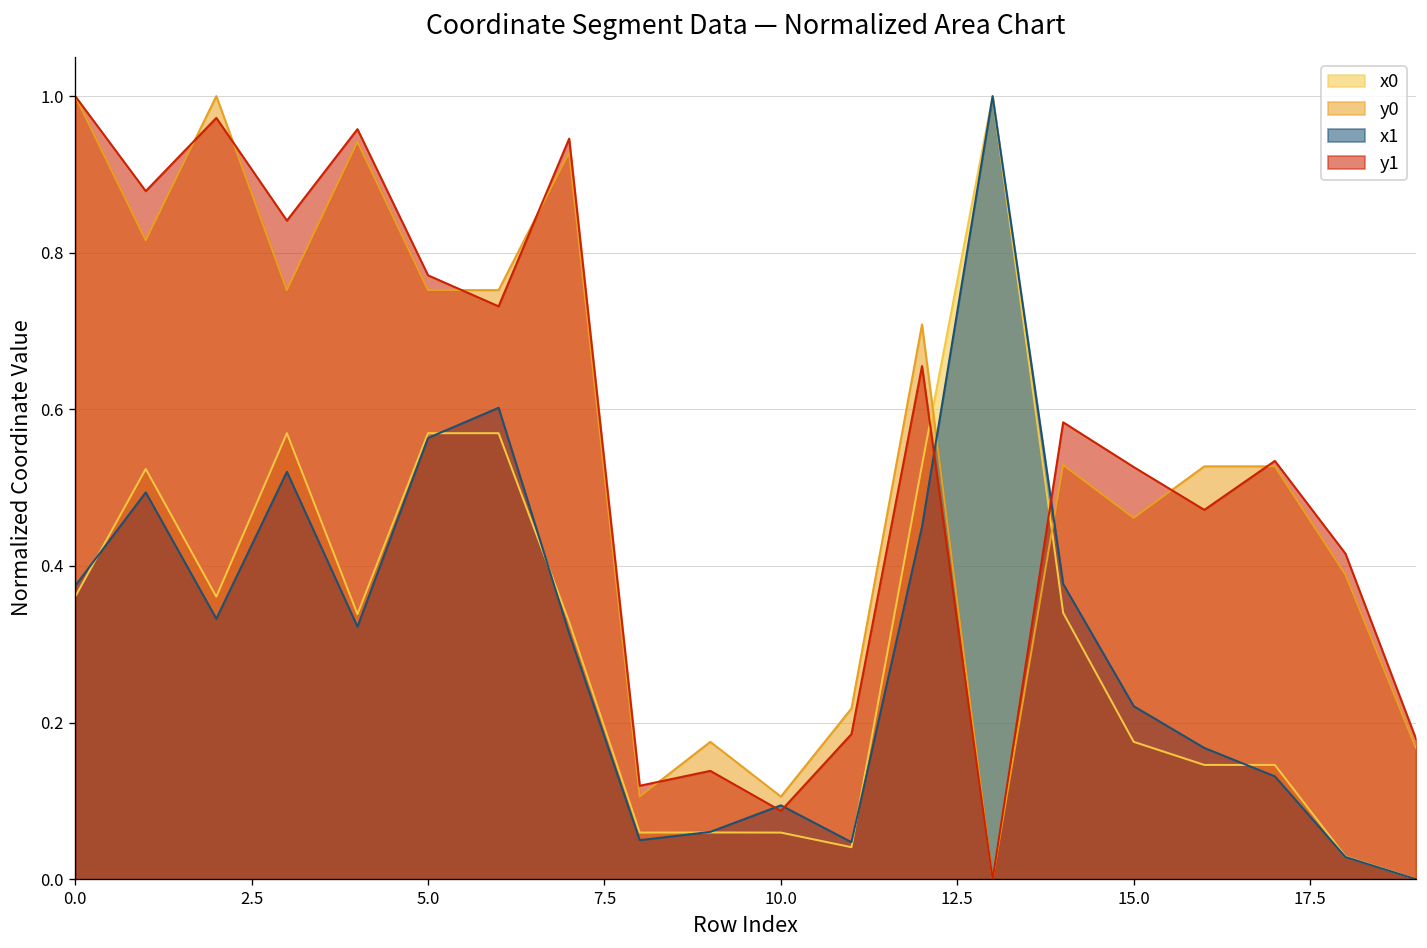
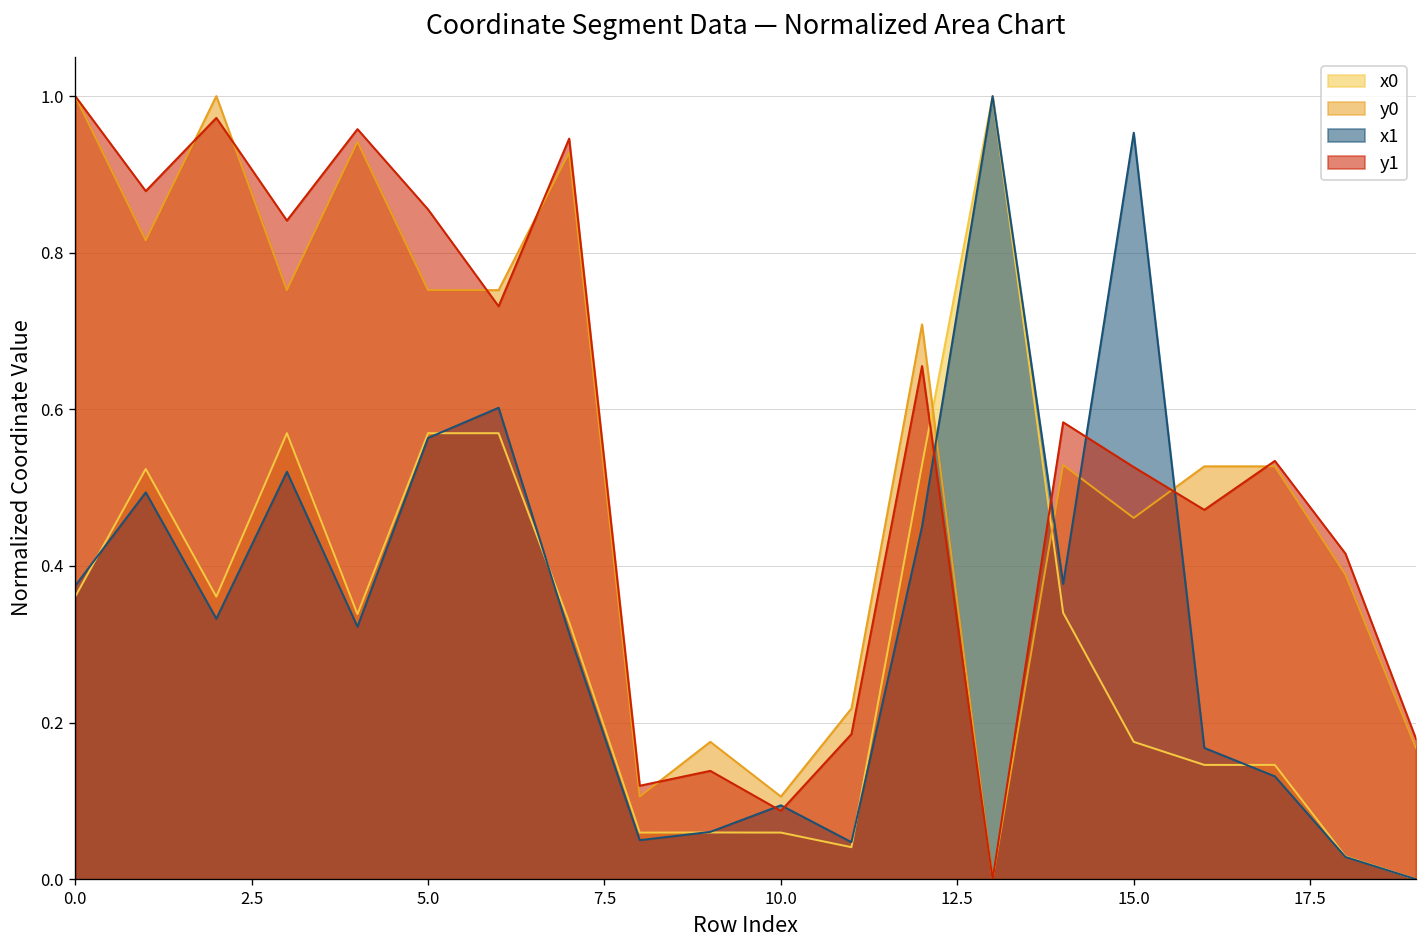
y1, 5.0: 0.77 -> 0.86
x1, 15.0: 0.22 -> 0.95
